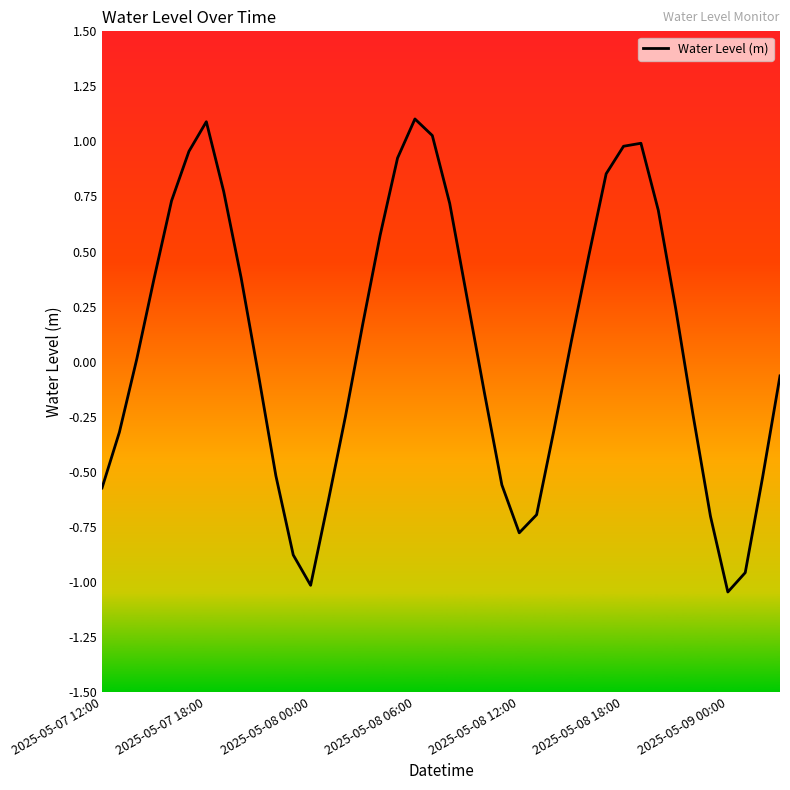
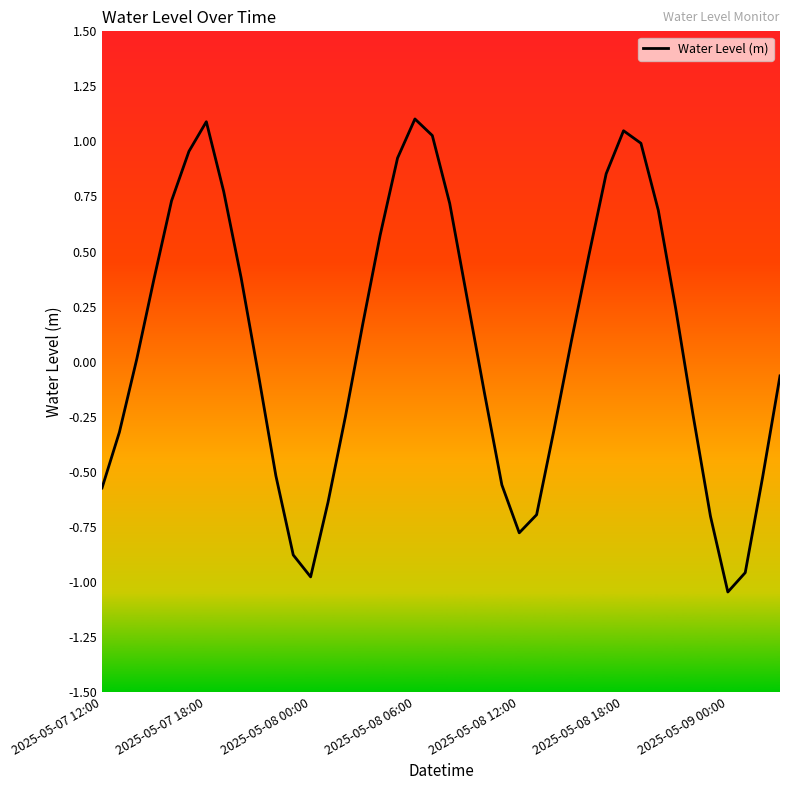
2025-05-08 00:00: -1.02 -> -0.98
2025-05-08 18:00: 0.98 -> 1.05
